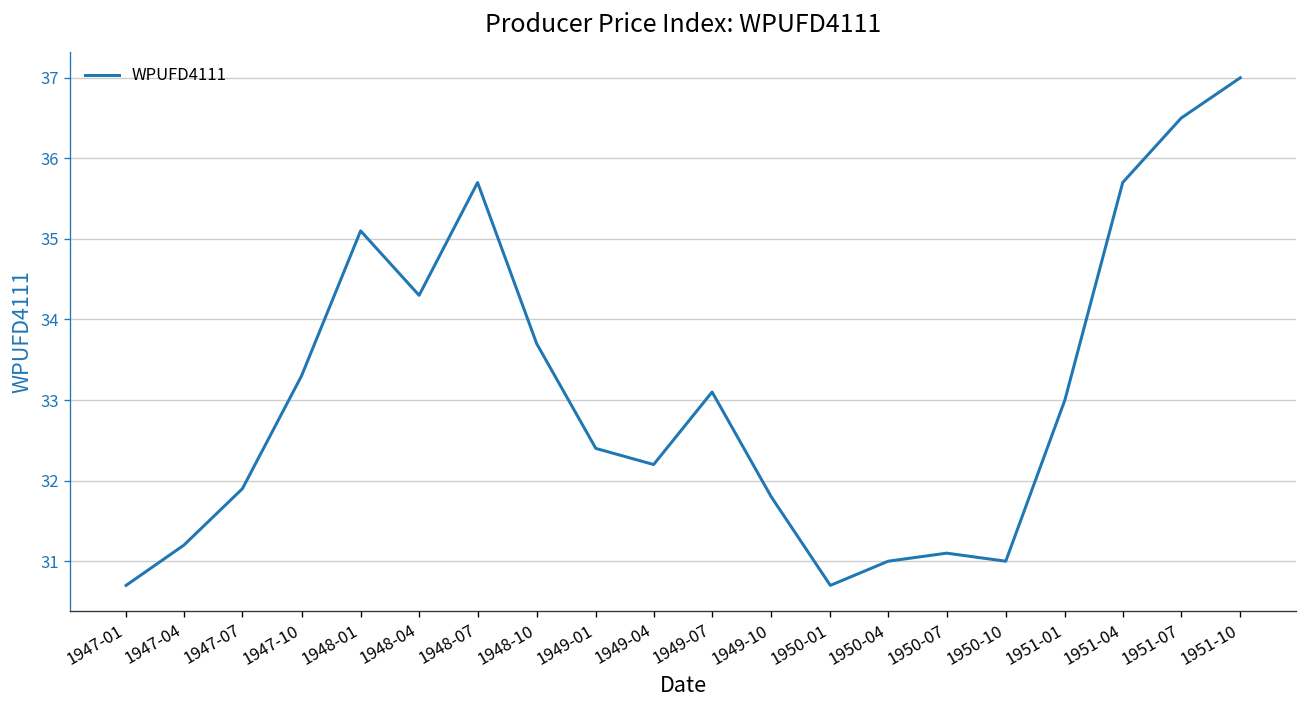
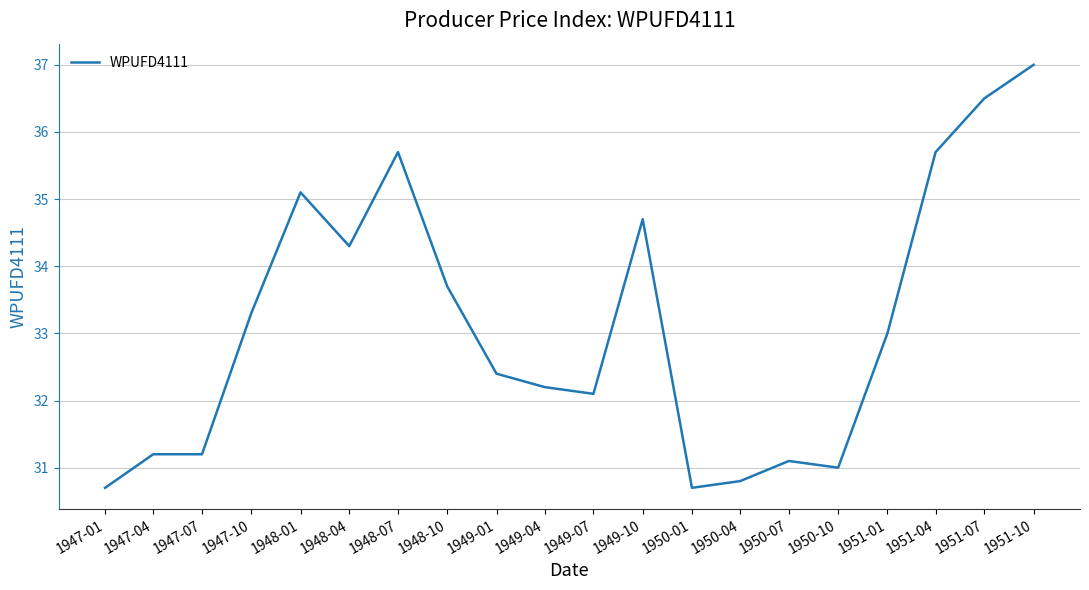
1947-07: 31.9 -> 31.2
1949-07: 33.1 -> 32.1
1949-10: 31.8 -> 34.7
1950-04: 31.0 -> 30.8
